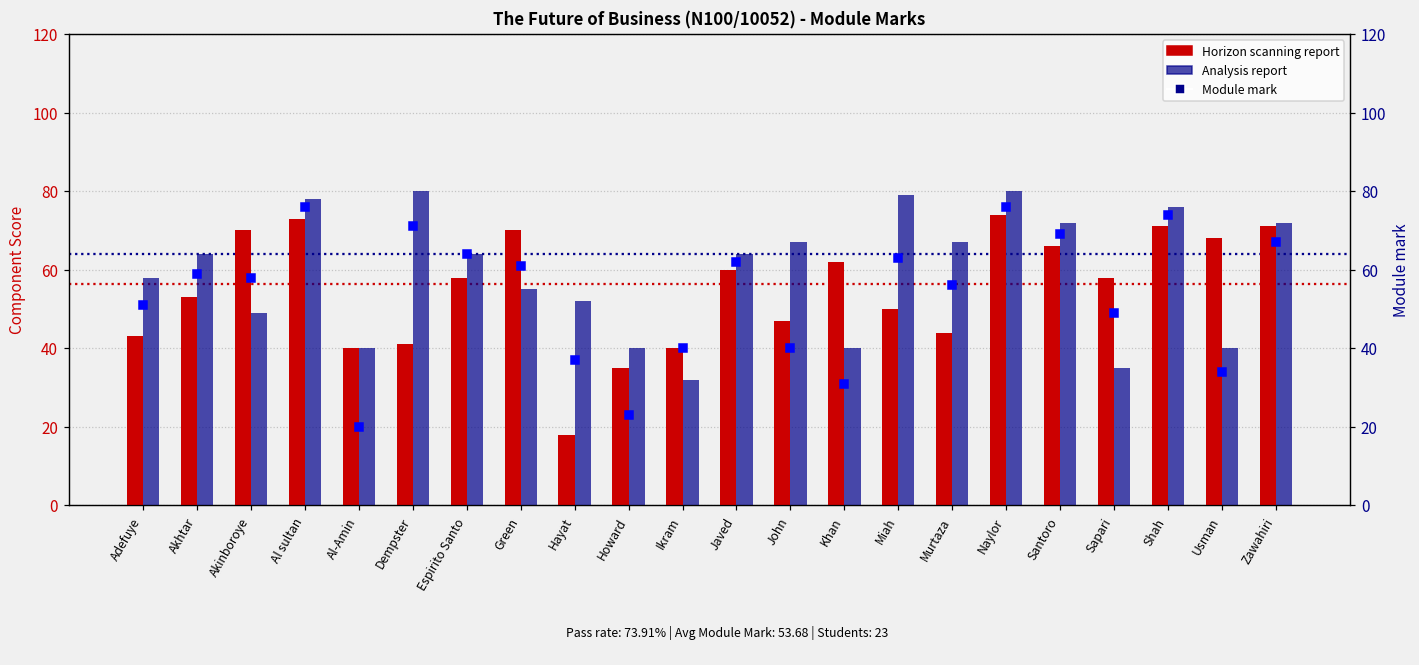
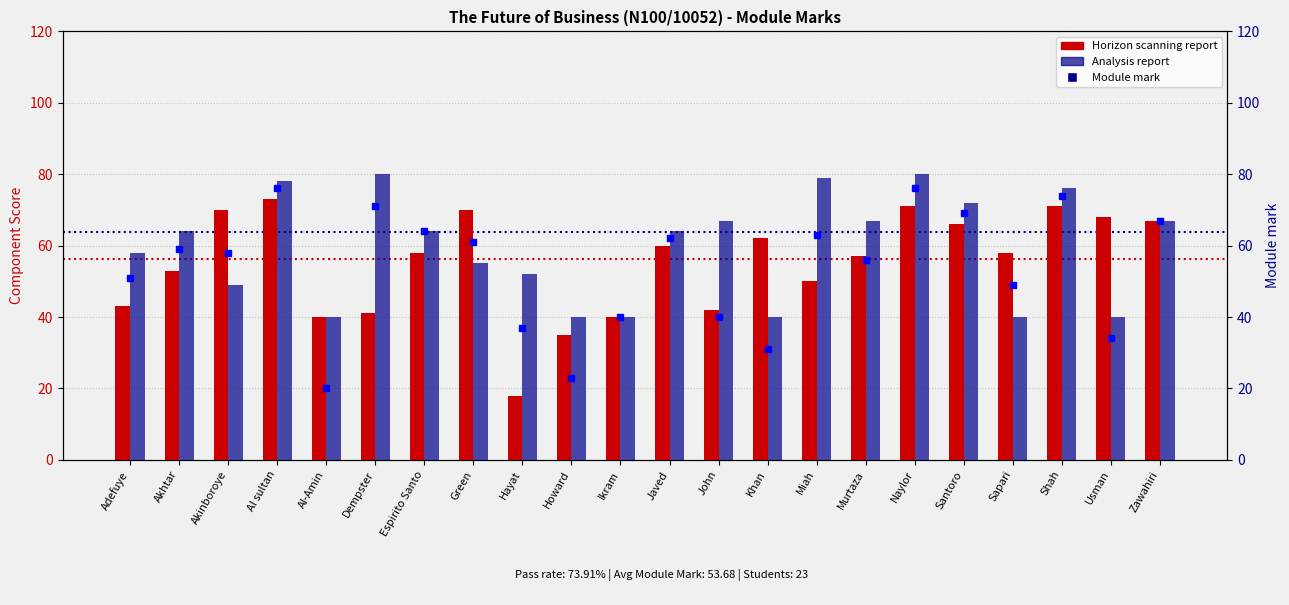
Analysis report, Ikram: 32 -> 40
Horizon scanning report, John: 47 -> 42
Horizon scanning report, Murtaza: 44 -> 57
Horizon scanning report, Naylor: 74 -> 71
Analysis report, Sapari: 35 -> 40
Horizon scanning report, Zawahiri: 71 -> 67
Analysis report, Zawahiri: 72 -> 67
